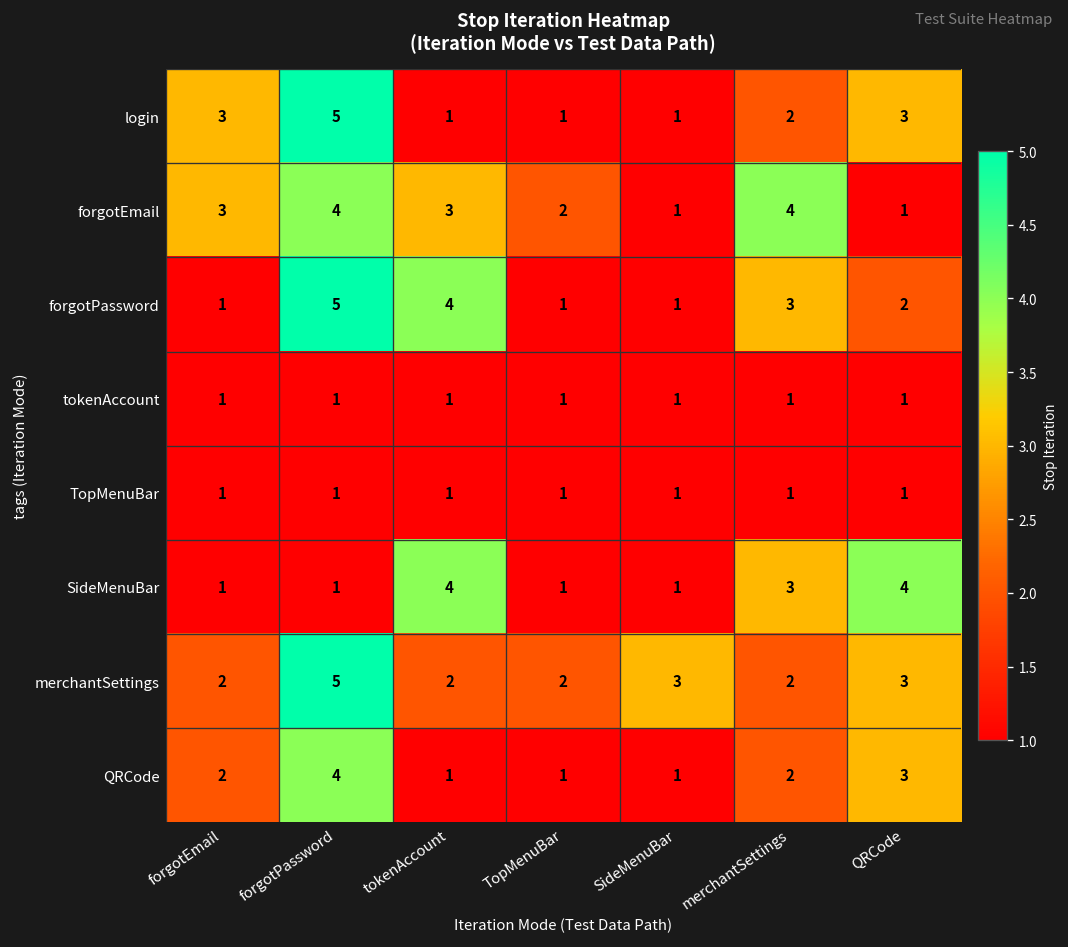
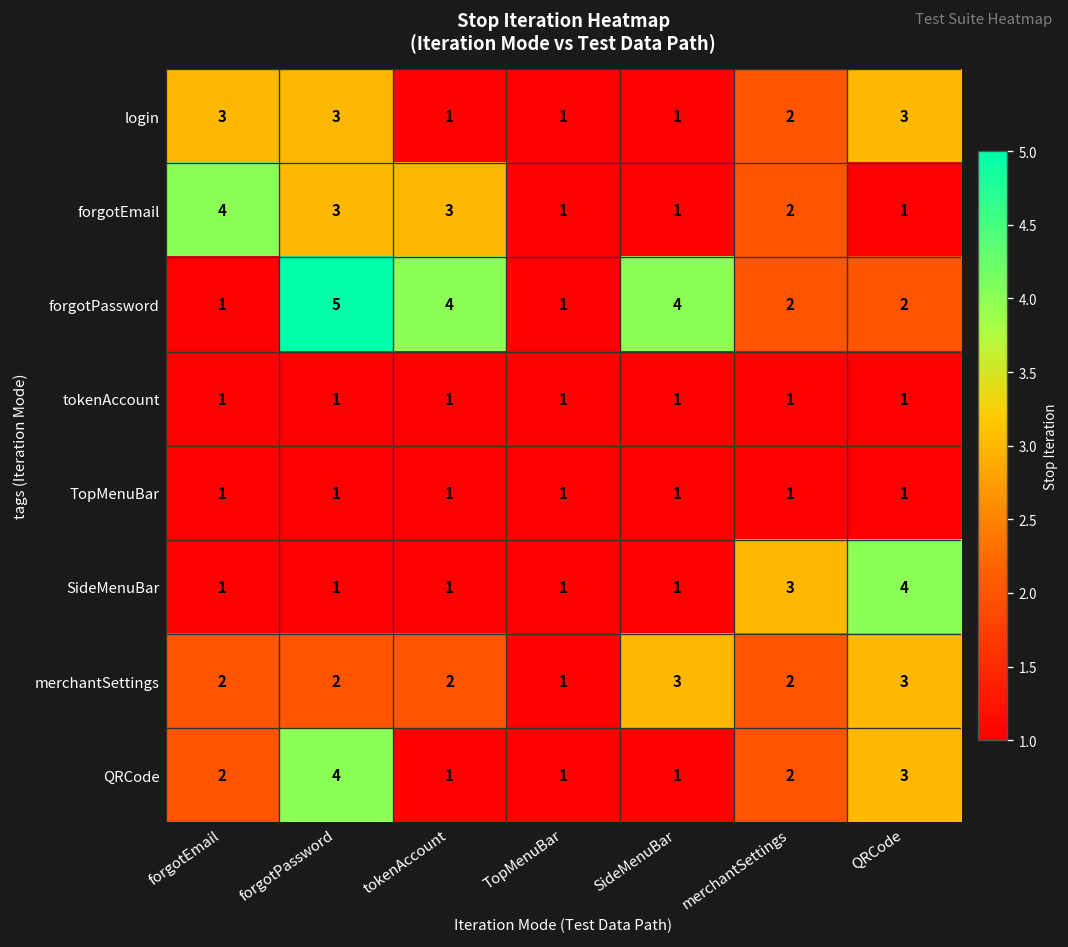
login, forgotPassword: 5 -> 3
forgotEmail, forgotEmail: 3 -> 4
forgotEmail, forgotPassword: 4 -> 3
forgotEmail, TopMenuBar: 2 -> 1
forgotEmail, merchantSettings: 4 -> 2
forgotPassword, SideMenuBar: 1 -> 4
forgotPassword, merchantSettings: 3 -> 2
SideMenuBar, tokenAccount: 4 -> 1
merchantSettings, forgotPassword: 5 -> 2
merchantSettings, TopMenuBar: 2 -> 1
